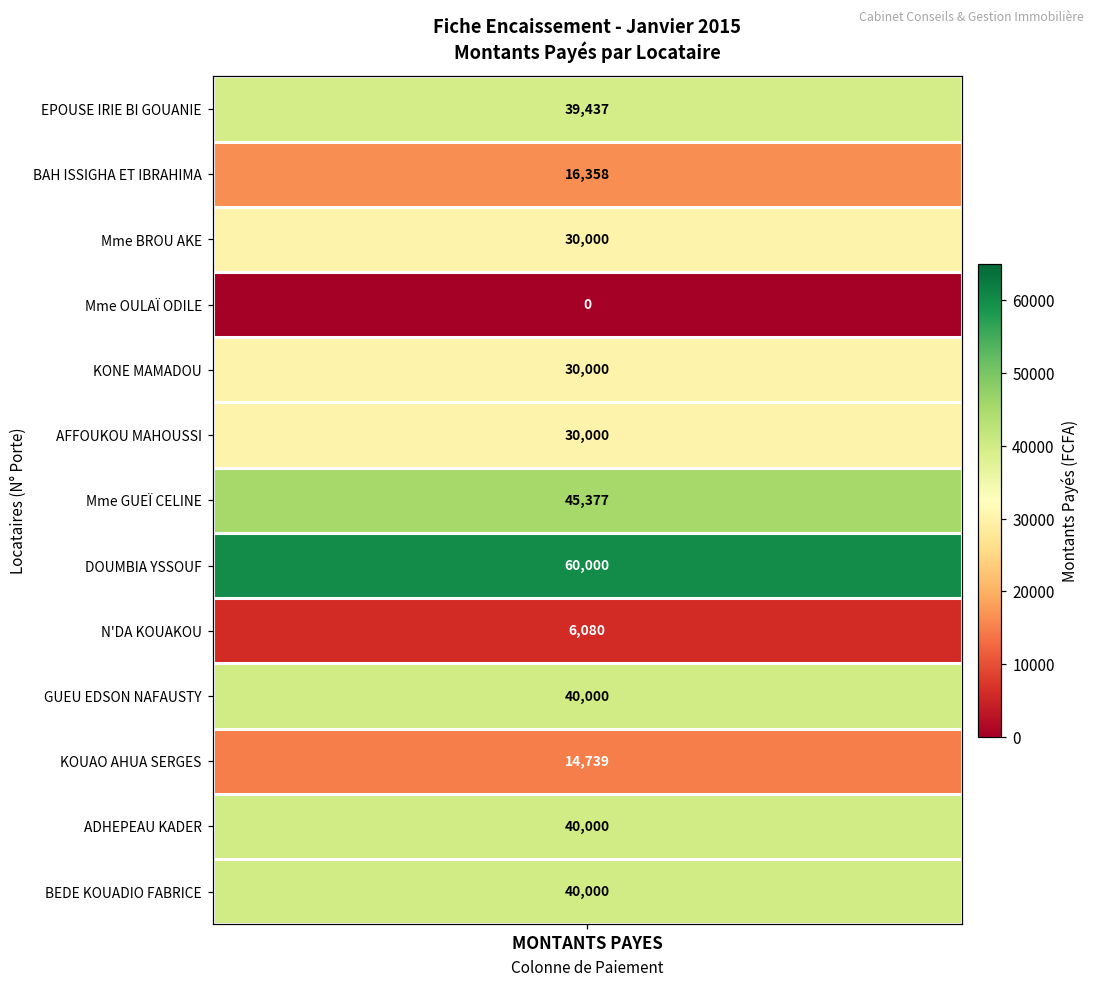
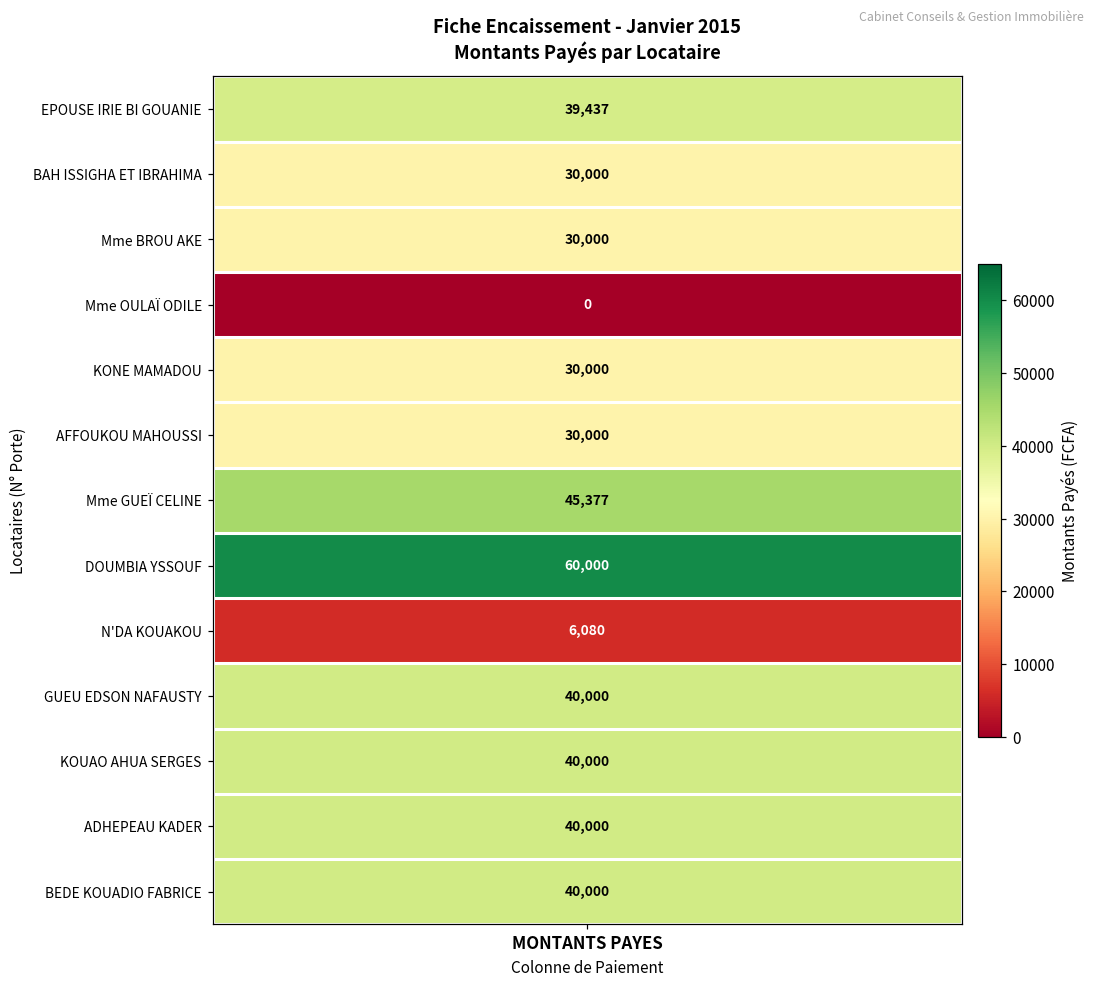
BAH ISSIGHA ET IBRAHIMA, MONTANTS PAYES: 16,358 -> 30,000
KOUAO AHUA SERGES, MONTANTS PAYES: 14,739 -> 40,000
